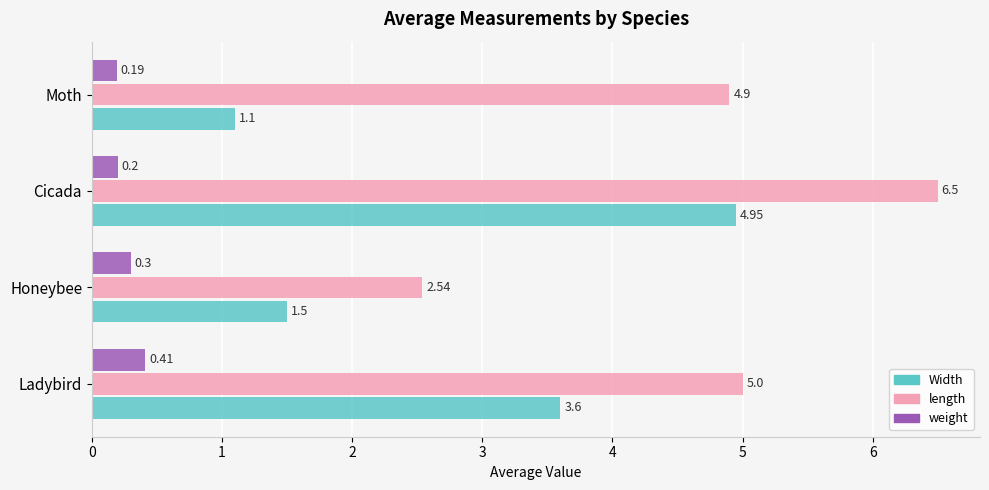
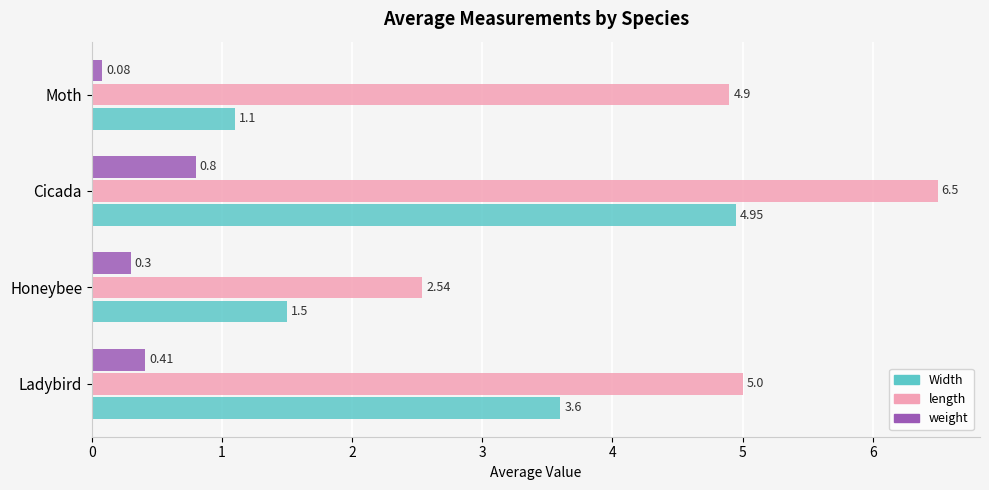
weight, Moth: 0.19 -> 0.08
weight, Cicada: 0.2 -> 0.8
